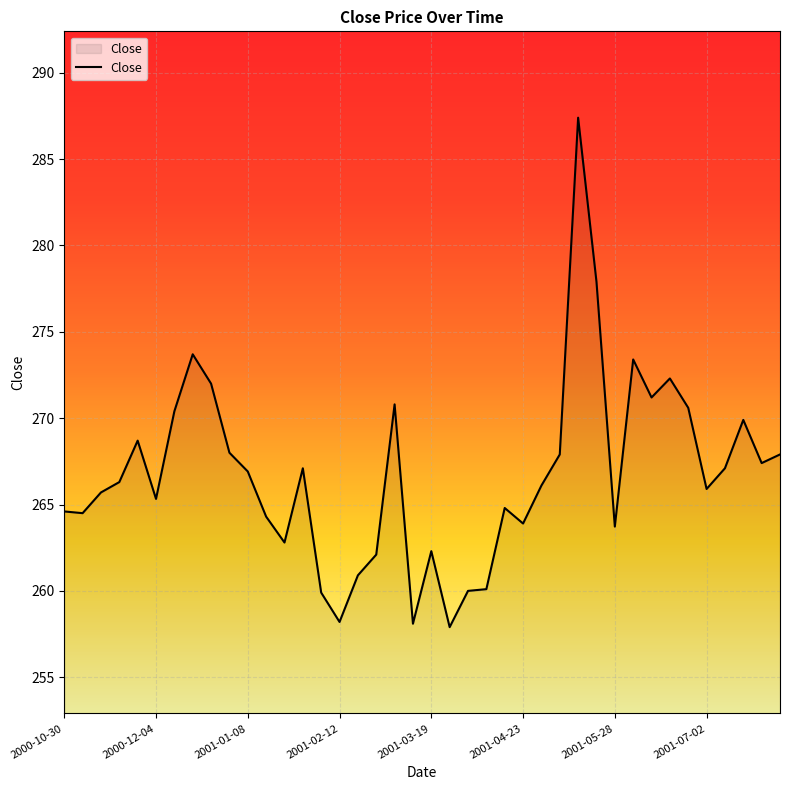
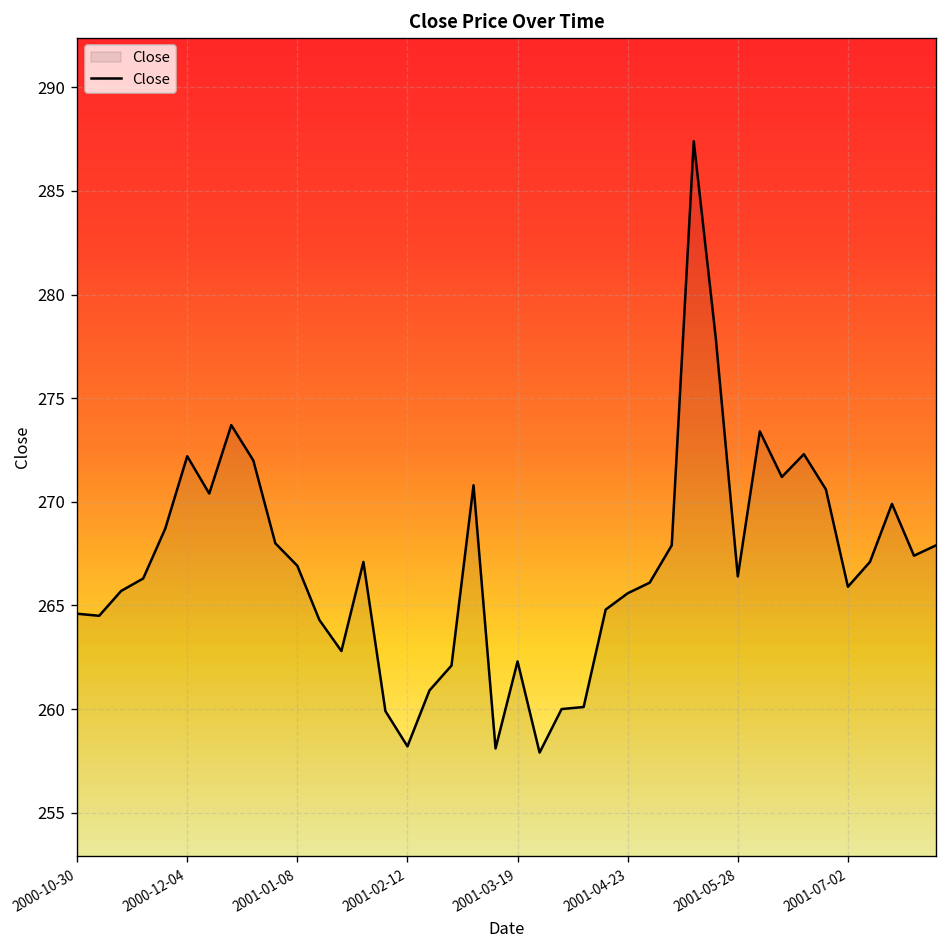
2000-12-04: 265.3 -> 272.2
2001-04-23: 263.9 -> 265.6
2001-05-28: 263.7 -> 266.4
